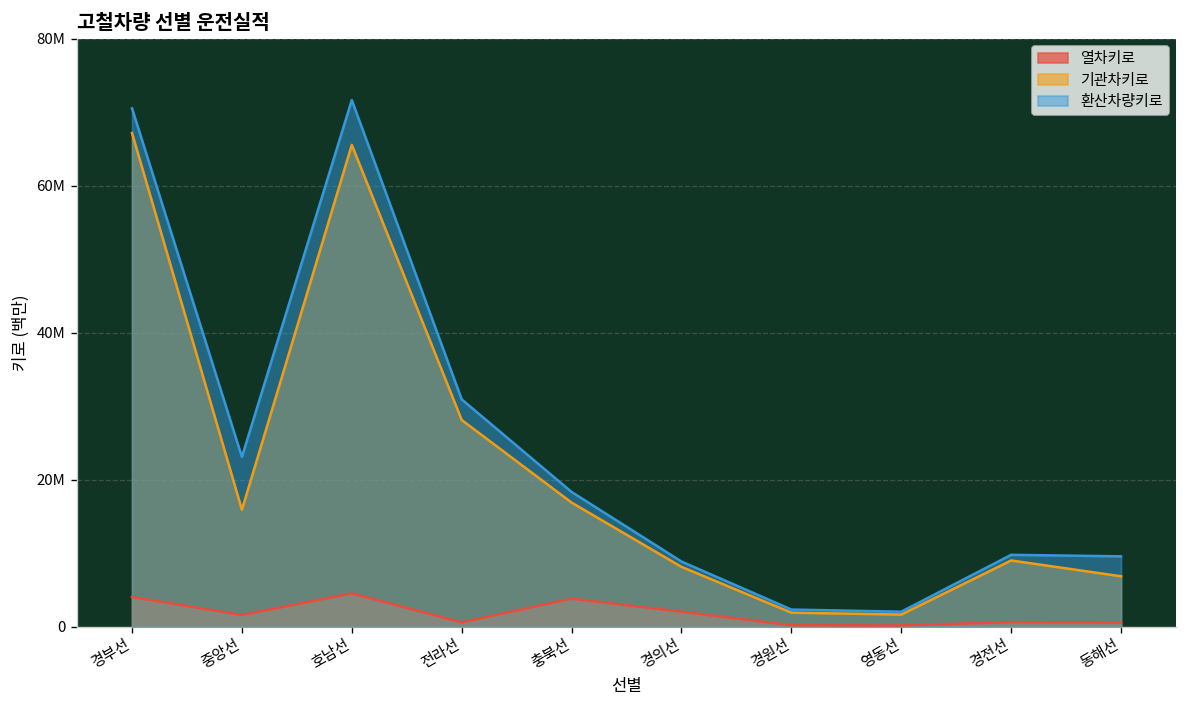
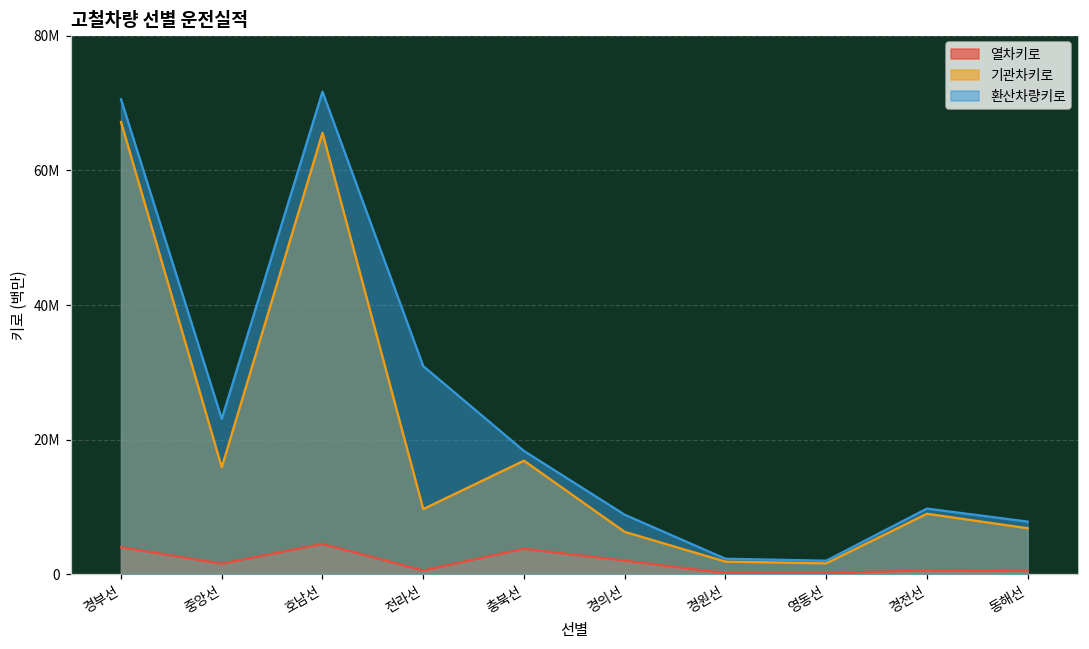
기관차키로, 전라선: 28000000 -> 10000000
기관차키로, 경의선: 8000000 -> 6000000
환산차량키로, 동해선: 10000000 -> 8000000
